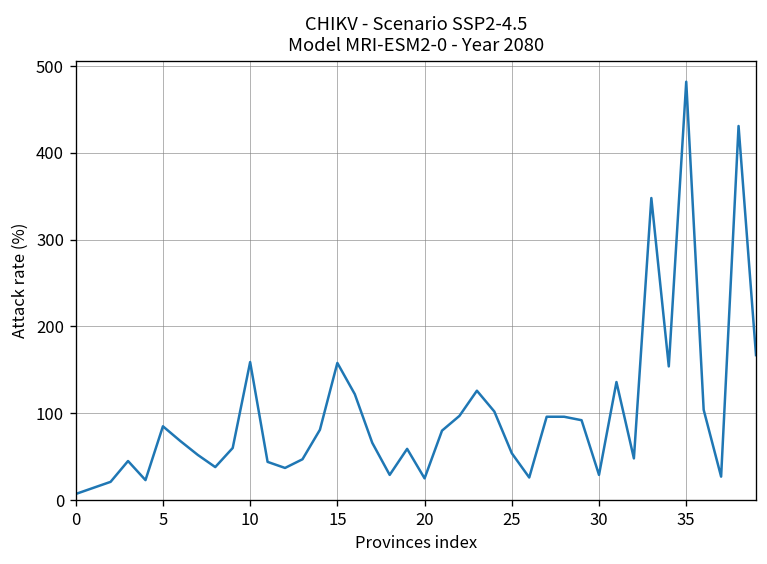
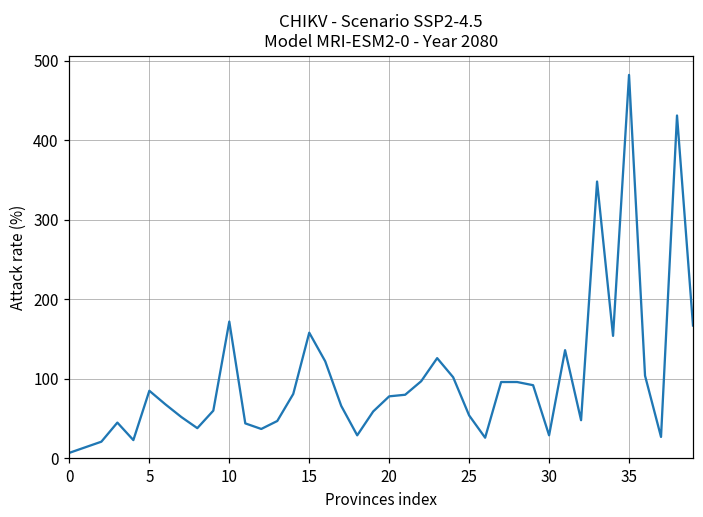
10: 160 -> 170
20: 30 -> 80
